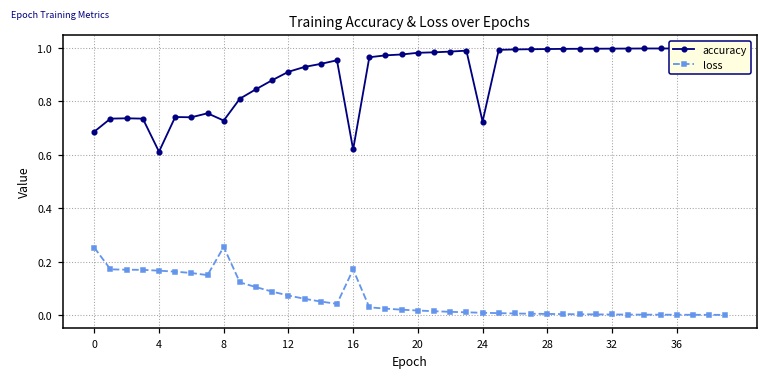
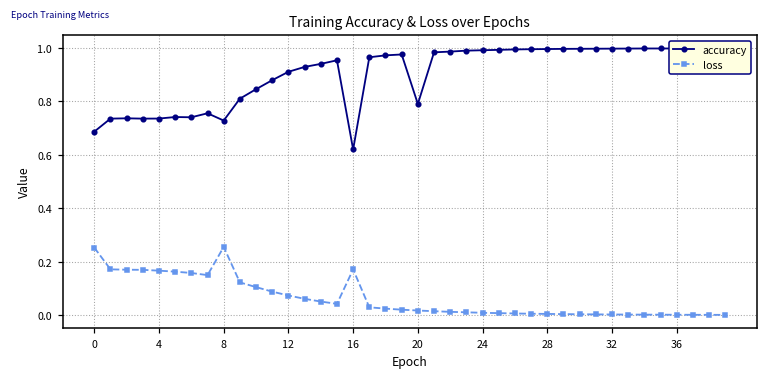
accuracy, 4: 0.61 -> 0.74
accuracy, 20: 0.98 -> 0.79
accuracy, 24: 0.72 -> 0.99
